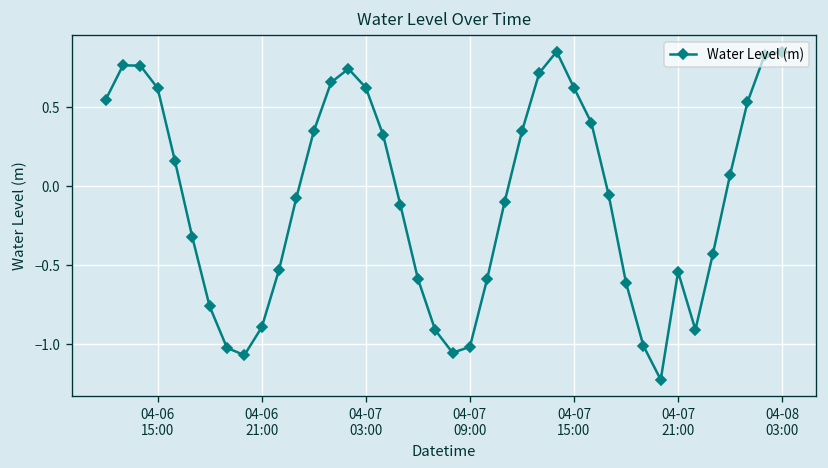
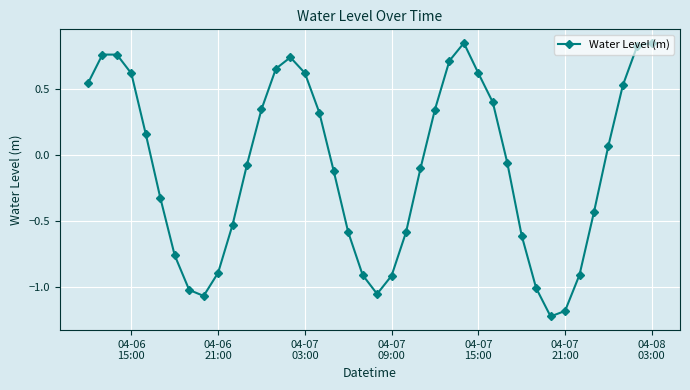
04-07 09:00: -1.02 -> -0.92
04-07 21:00: -0.54 -> -1.18
